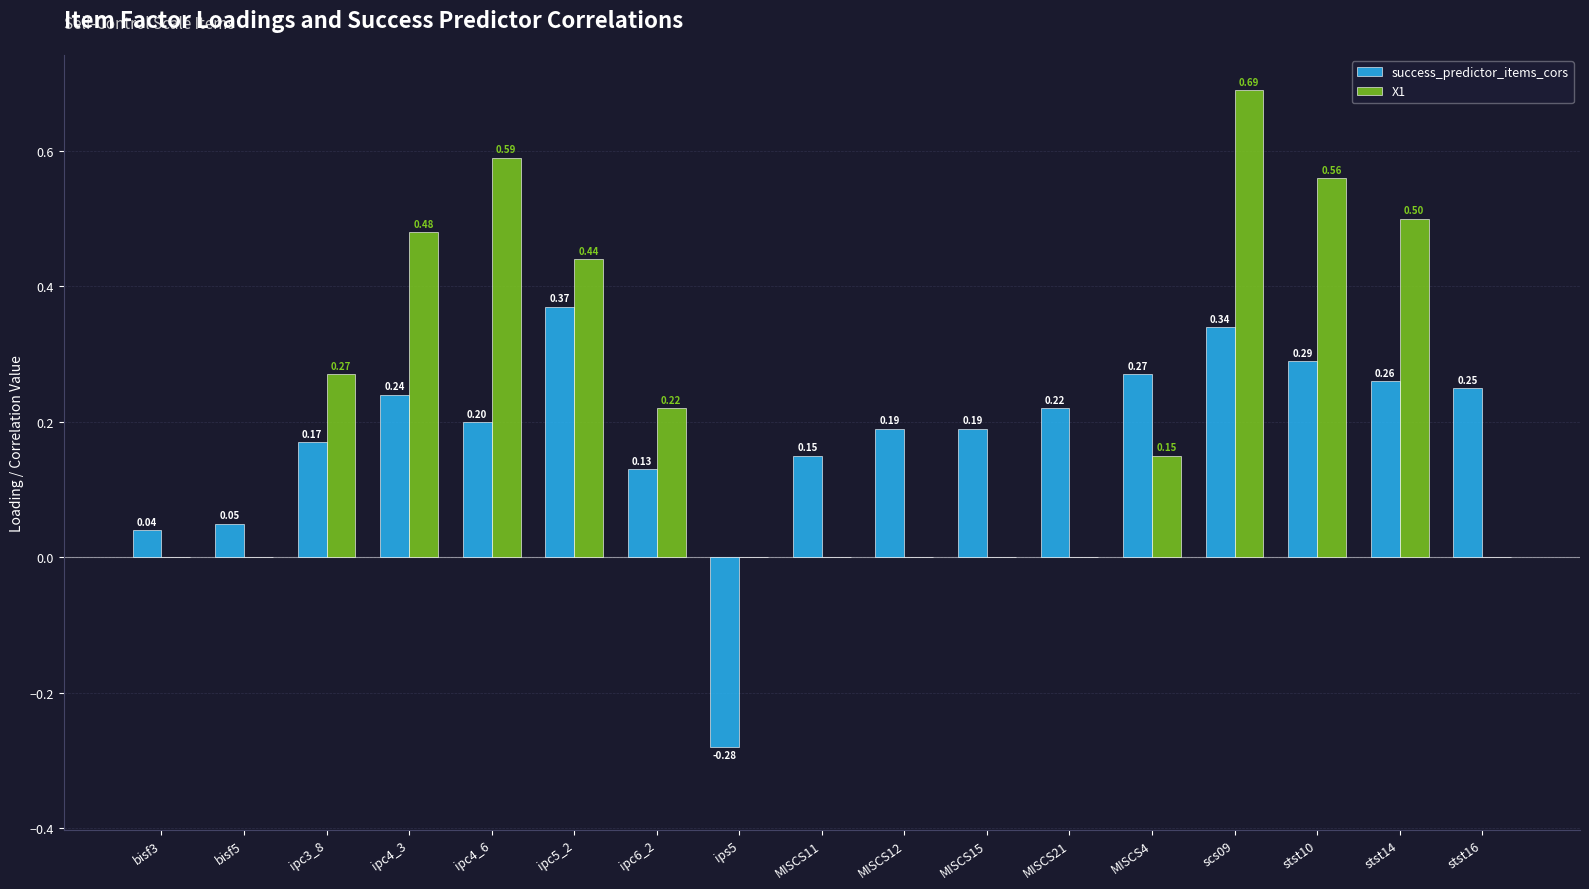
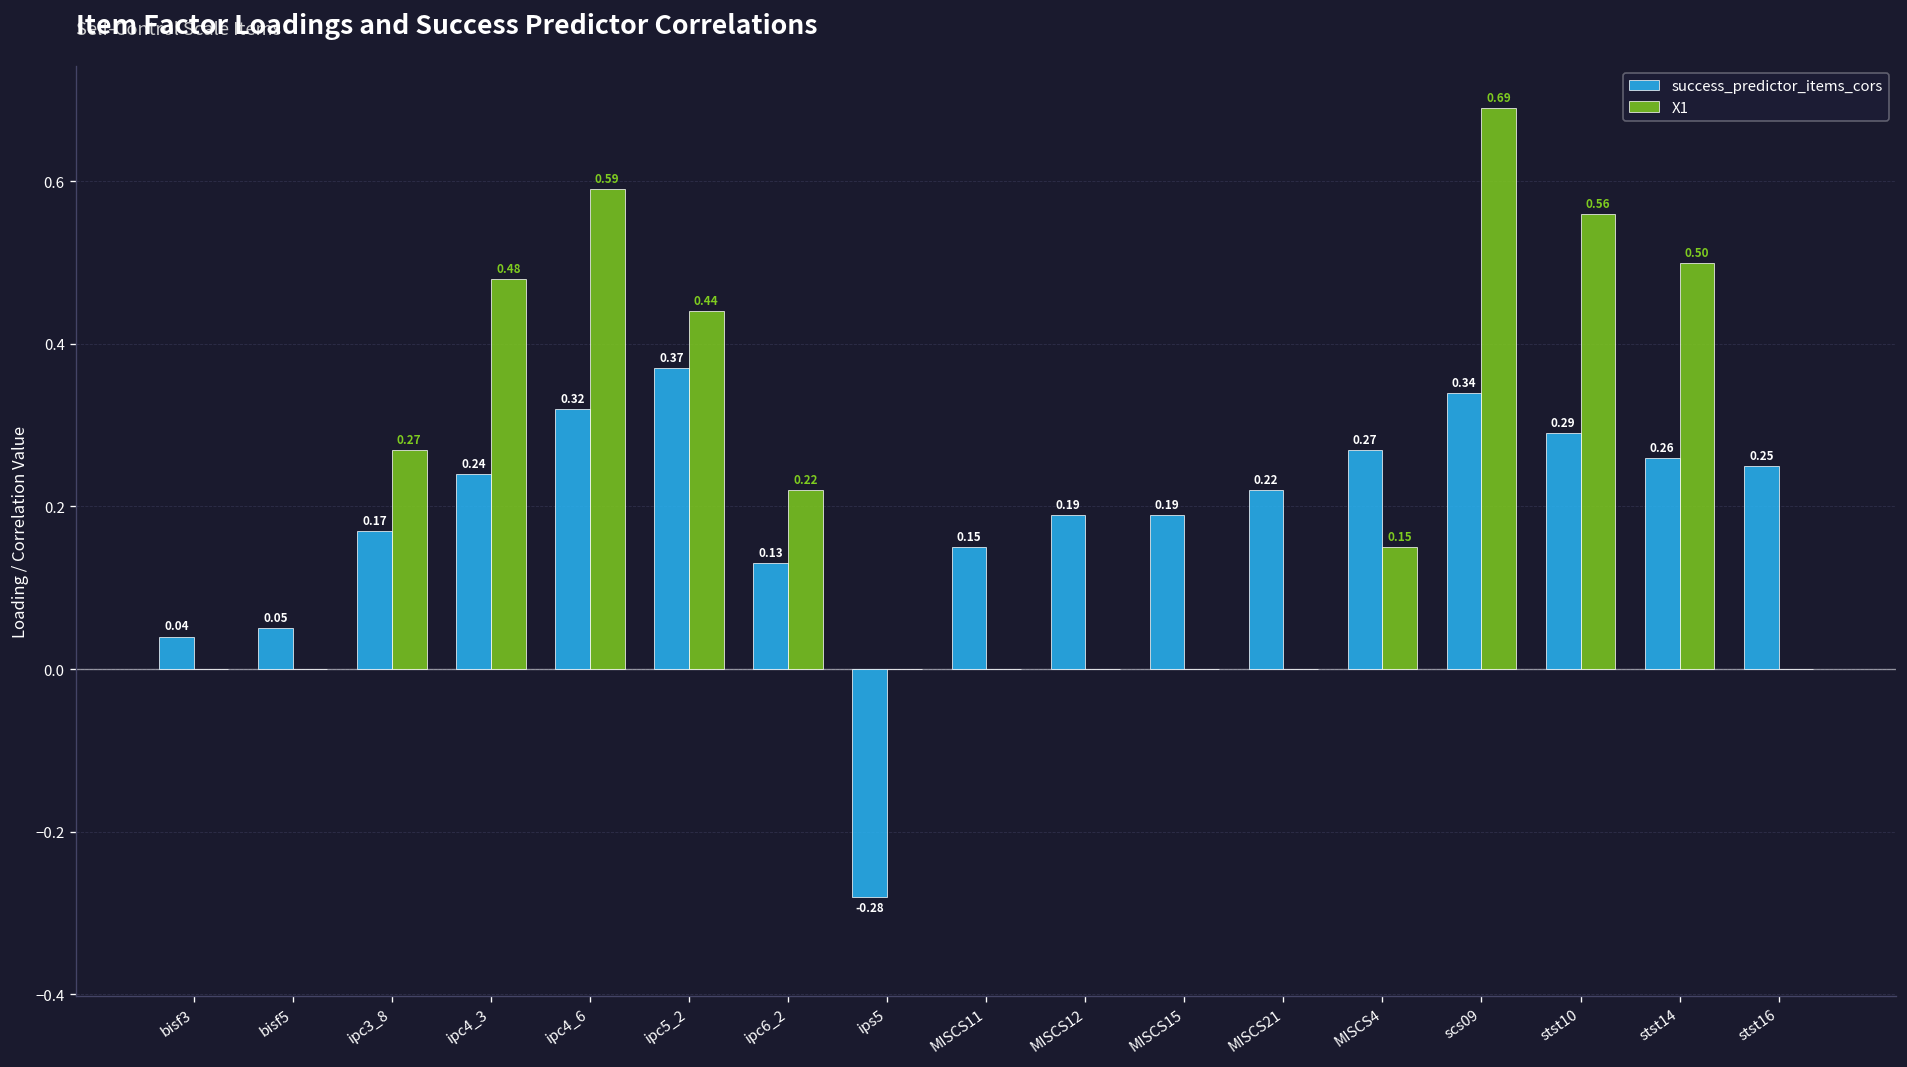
success_predictor_items_cors, ipc4_6: 0.20 -> 0.32
